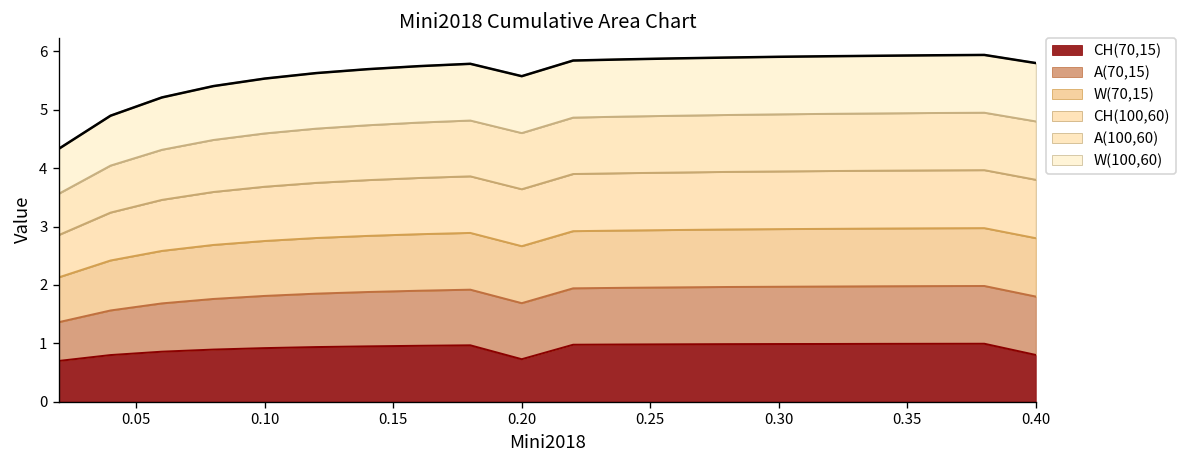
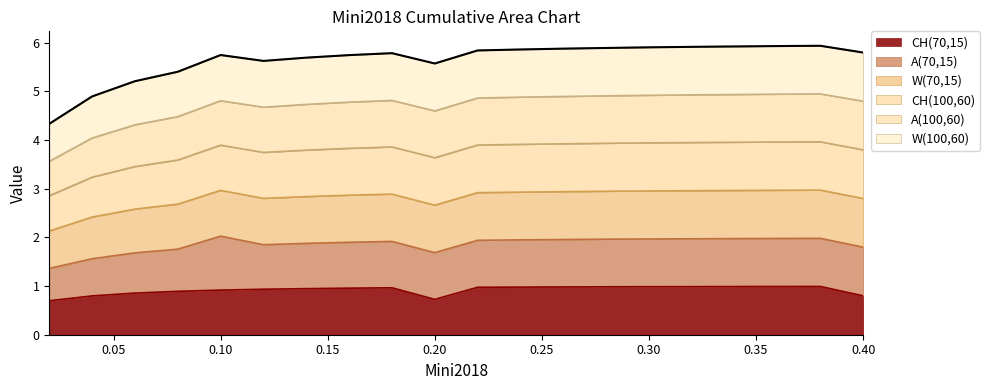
A(70,15), 0.10: 0.9 -> 1.1
